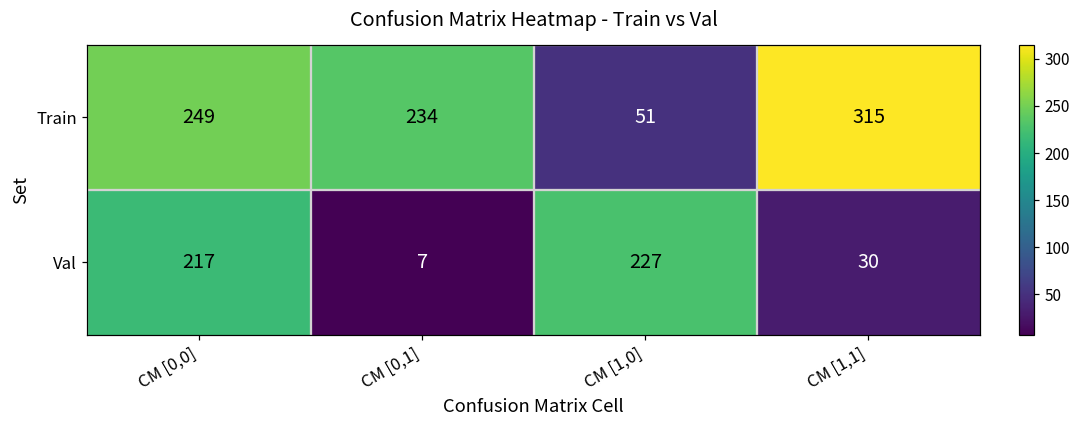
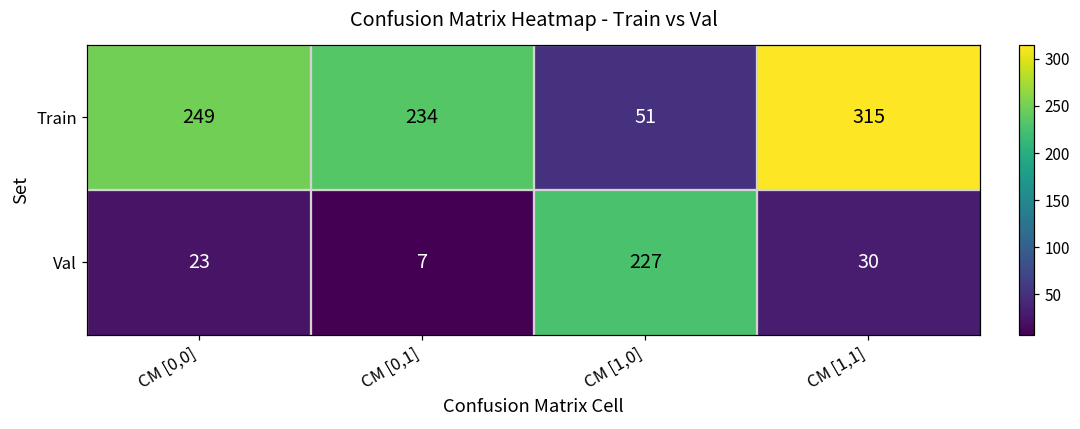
Val, CM [0,0]: 217 -> 23
